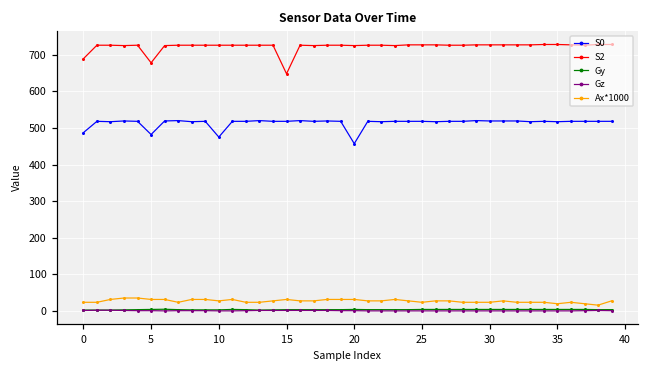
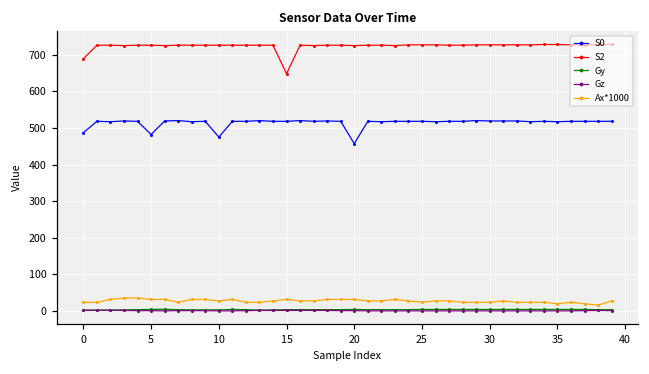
S2, 5: 680 -> 730
